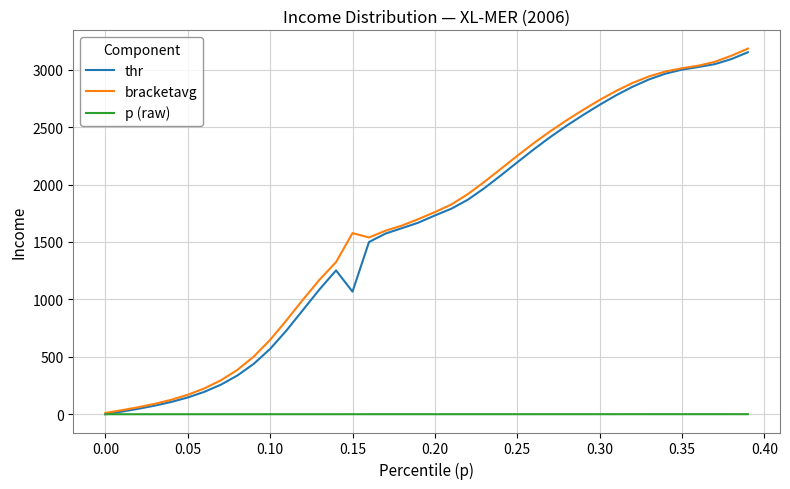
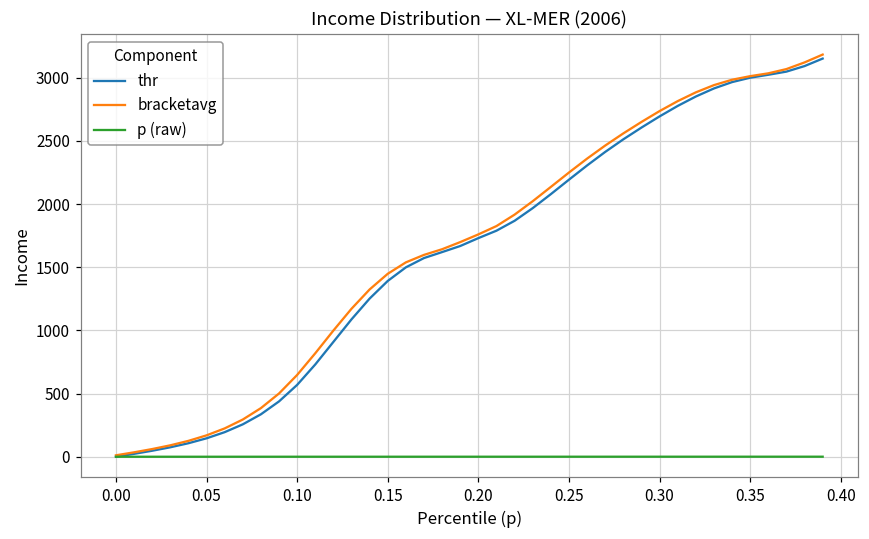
thr, 0.15: 1070 -> 1390
bracketavg, 0.15: 1580 -> 1450
